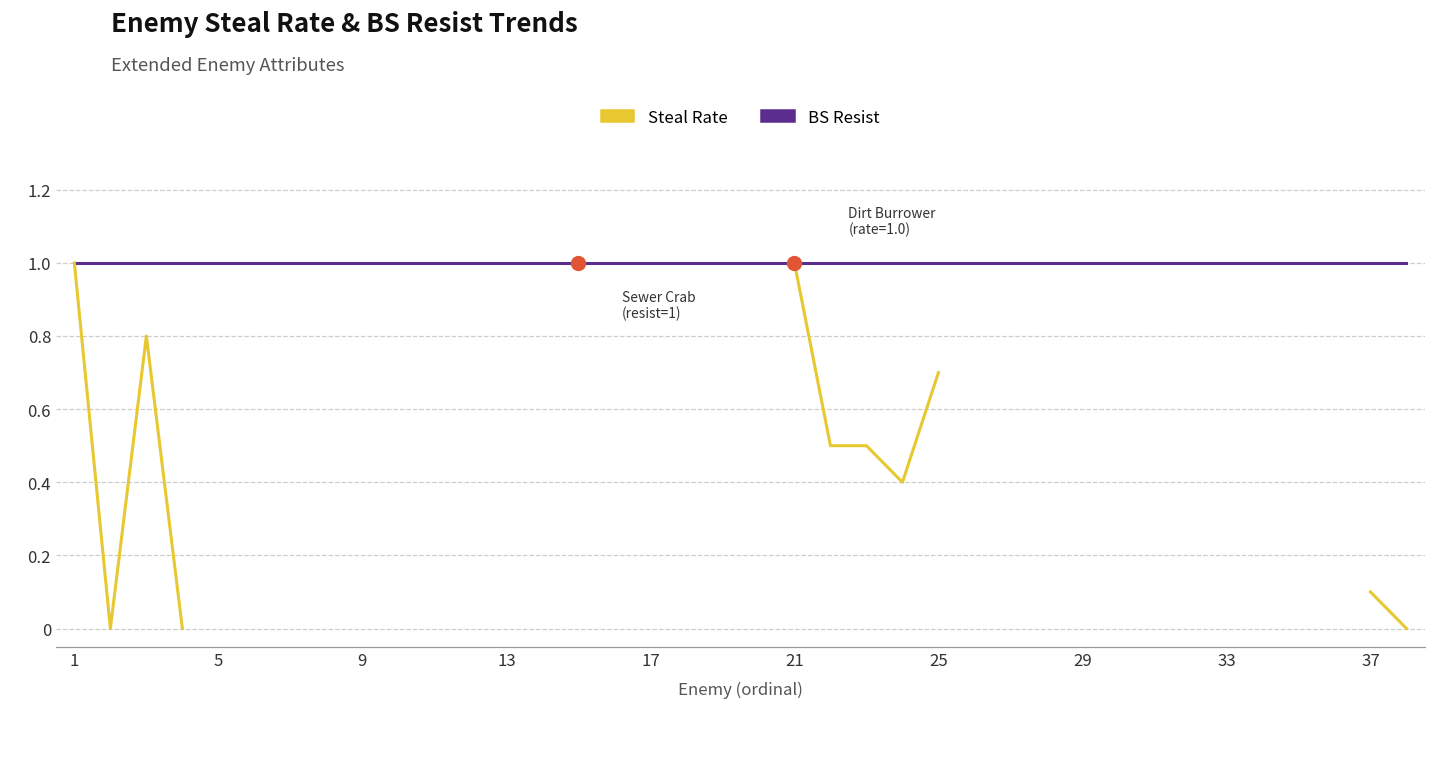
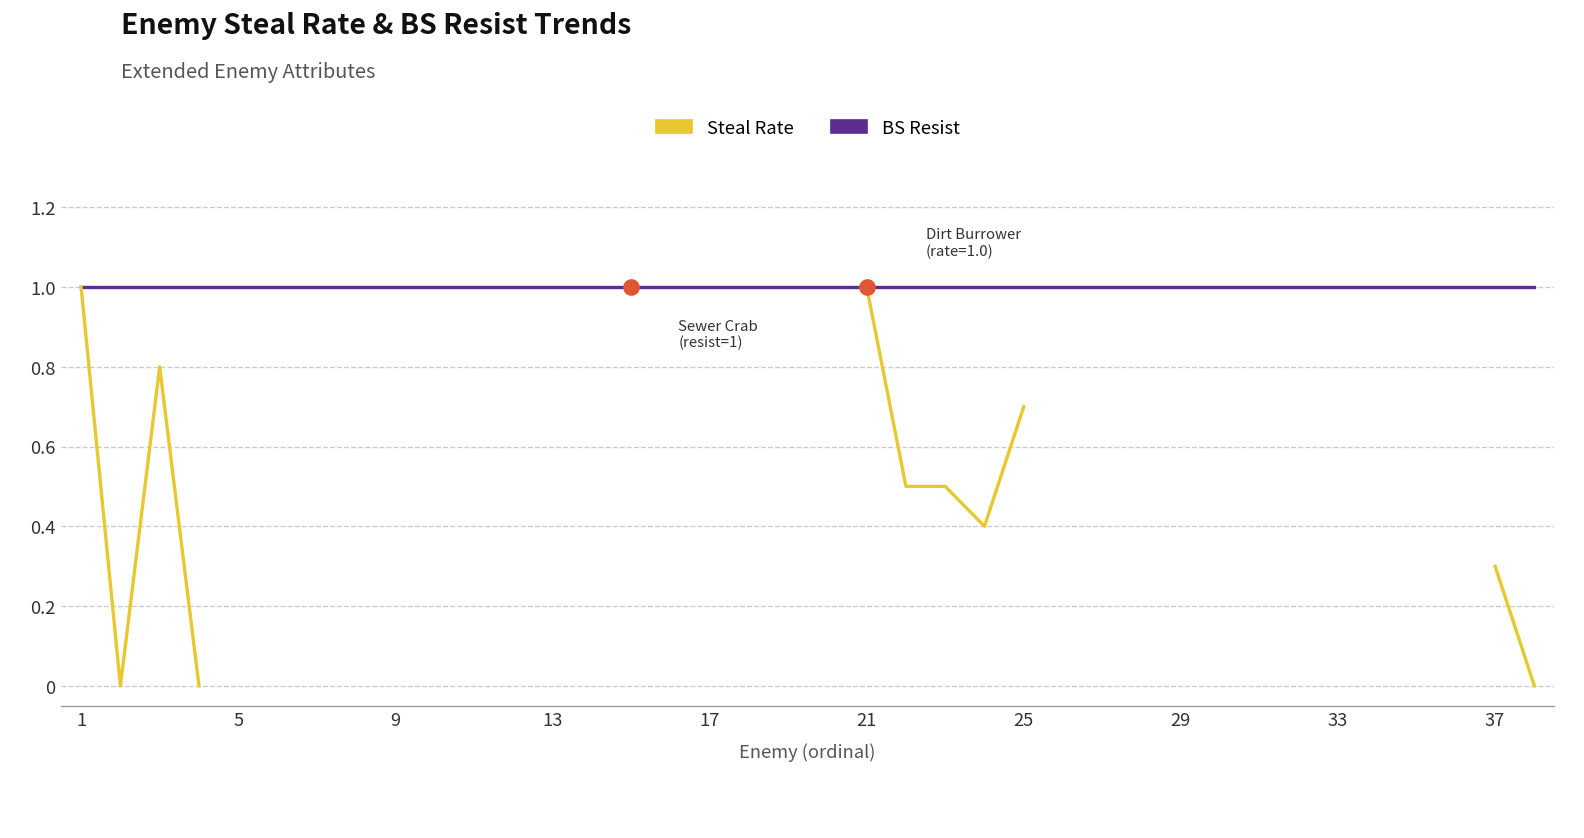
Steal Rate, 37: 0.1 -> 0.3
